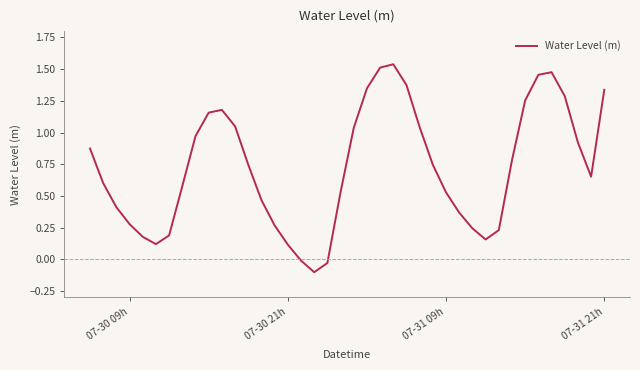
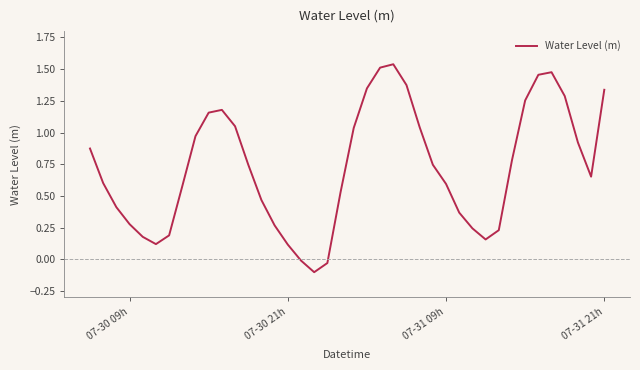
07-31 09h: 0.53 -> 0.60
